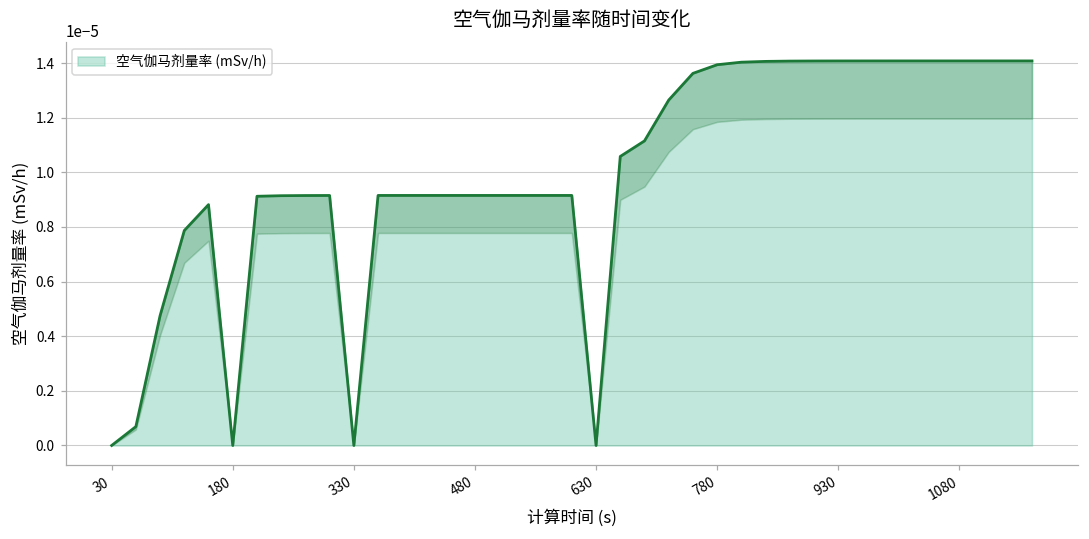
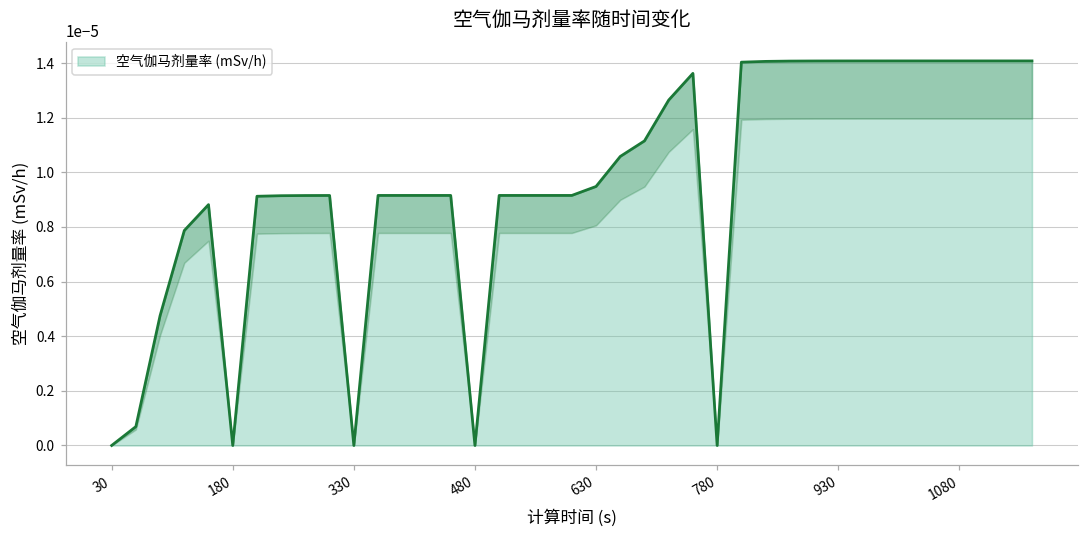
480: 0.00001 -> 0.00000
630: 0.00000 -> 0.00001
780: 0.00001 -> 0.00000
